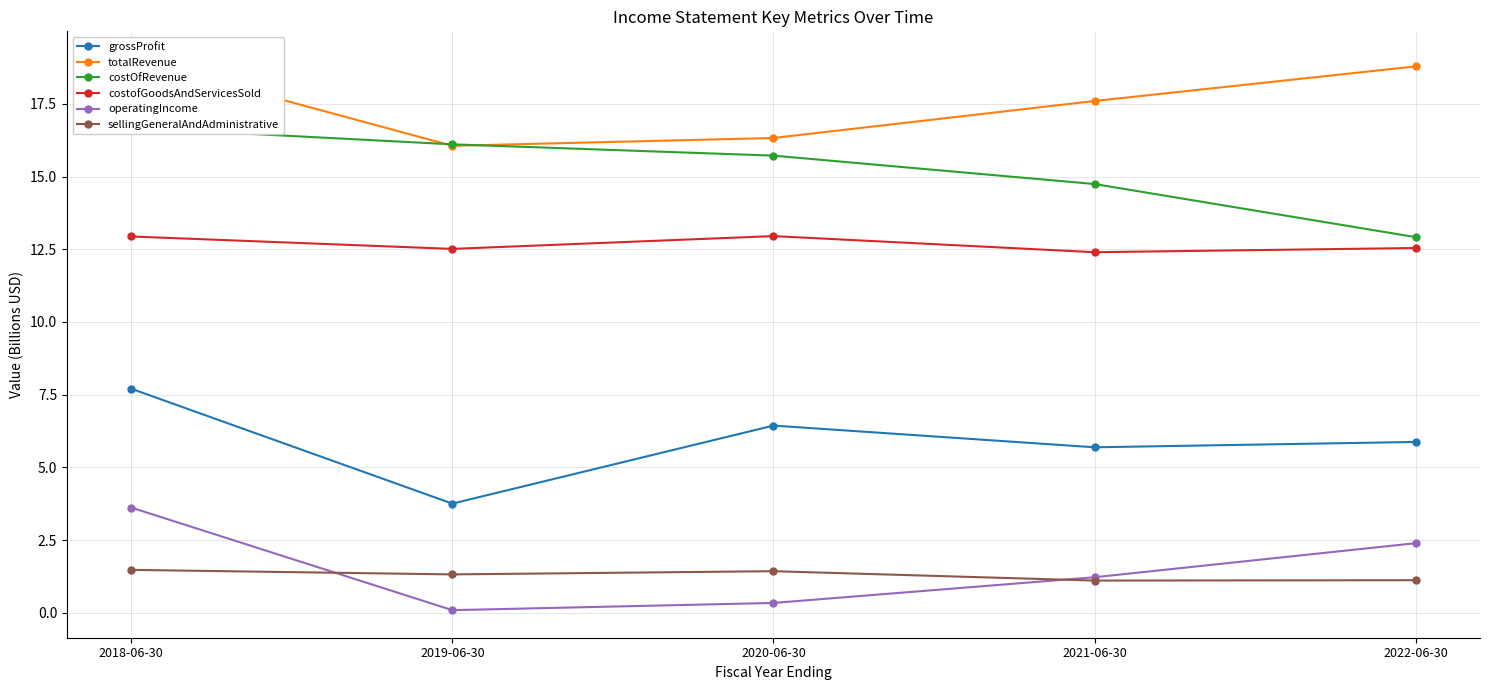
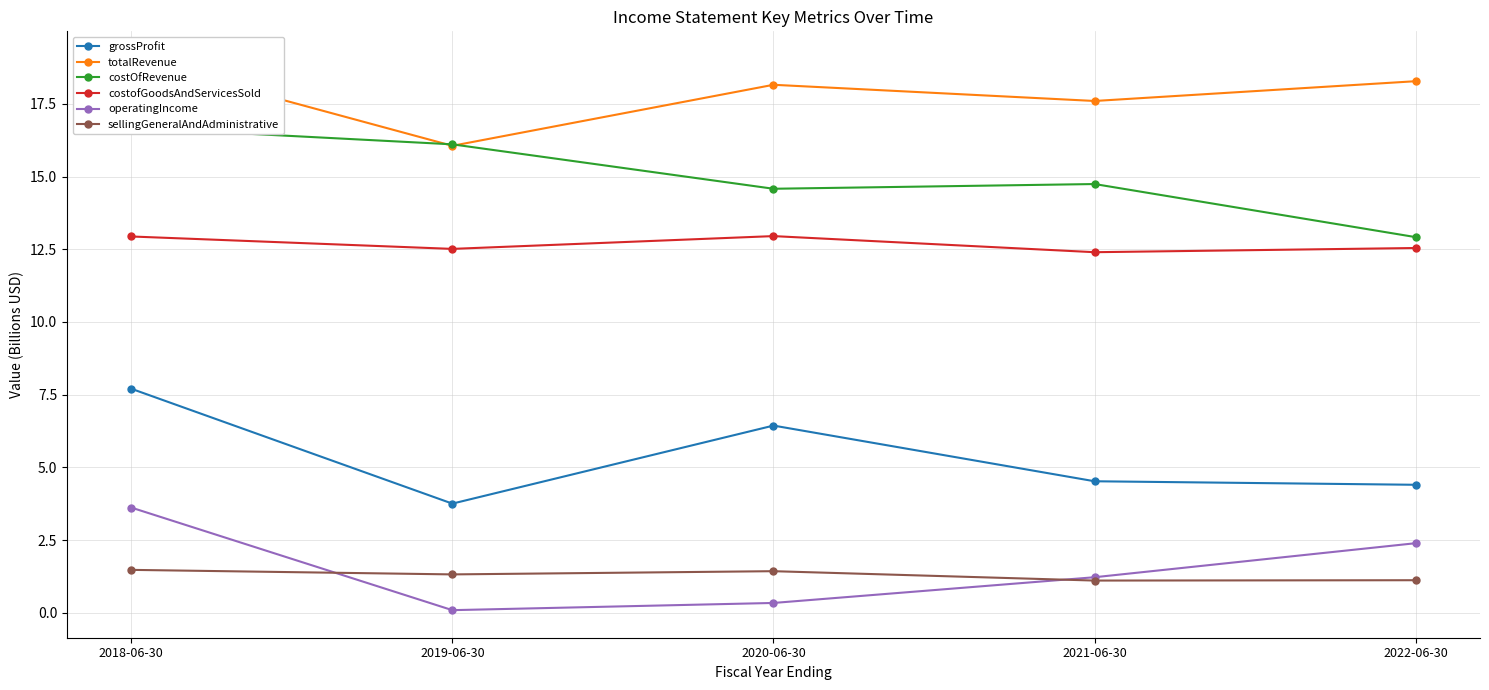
totalRevenue, 2020-06-30: 16.3 -> 18.2
costOfRevenue, 2020-06-30: 15.7 -> 14.6
grossProfit, 2021-06-30: 5.7 -> 4.5
grossProfit, 2022-06-30: 5.9 -> 4.4
totalRevenue, 2022-06-30: 18.8 -> 18.3
